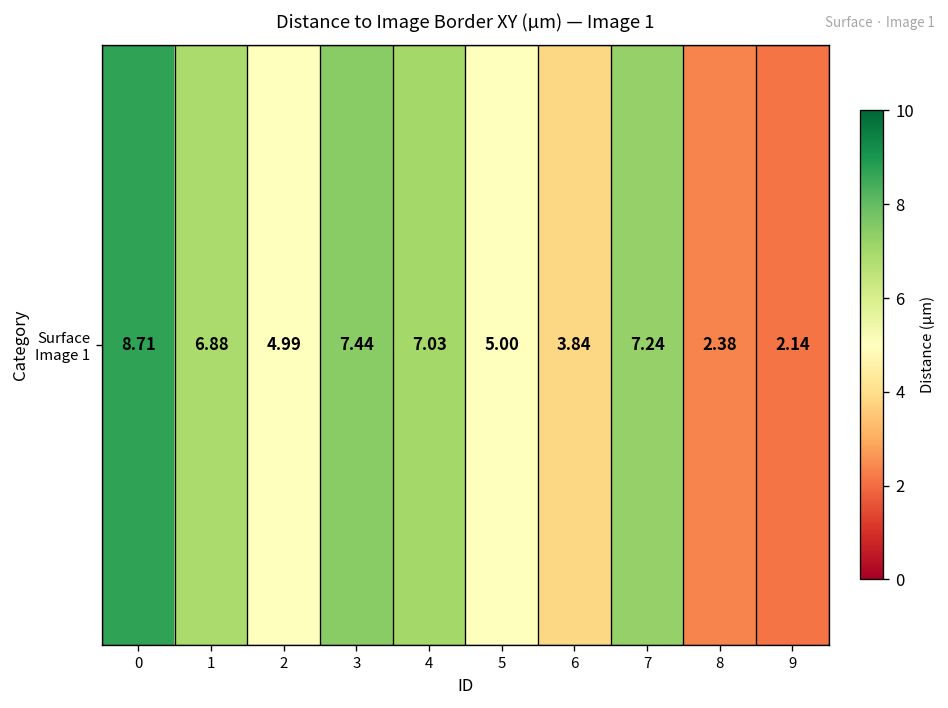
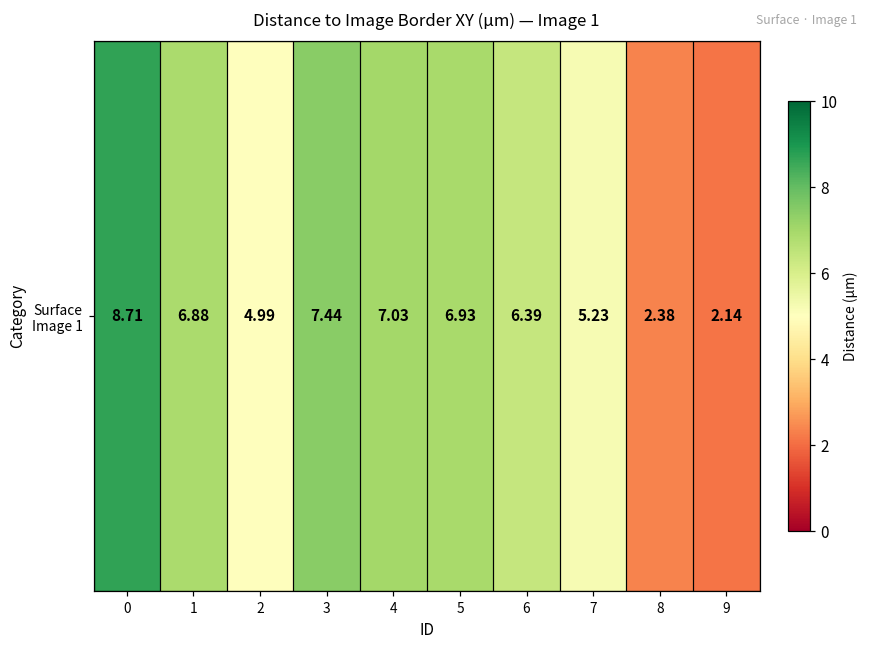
Surface Image 1, 5: 5.00 -> 6.93
Surface Image 1, 6: 3.84 -> 6.39
Surface Image 1, 7: 7.24 -> 5.23
